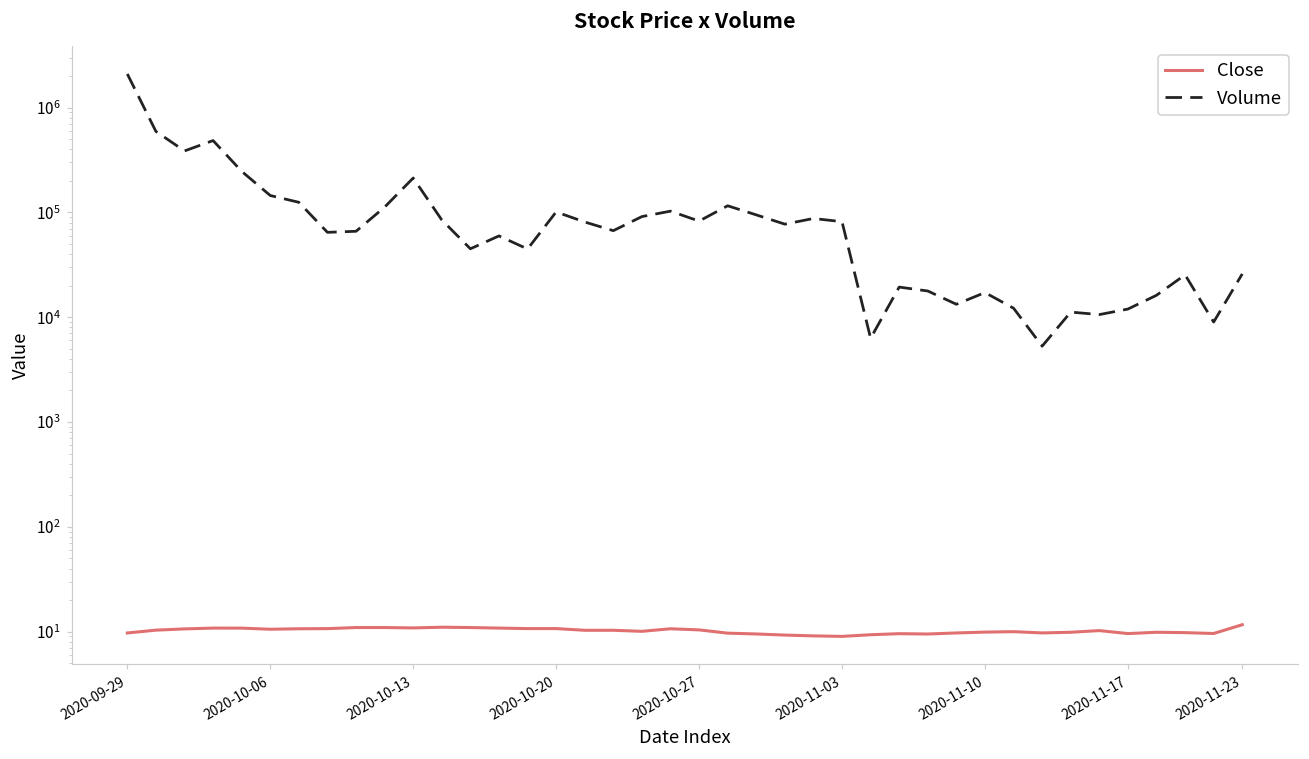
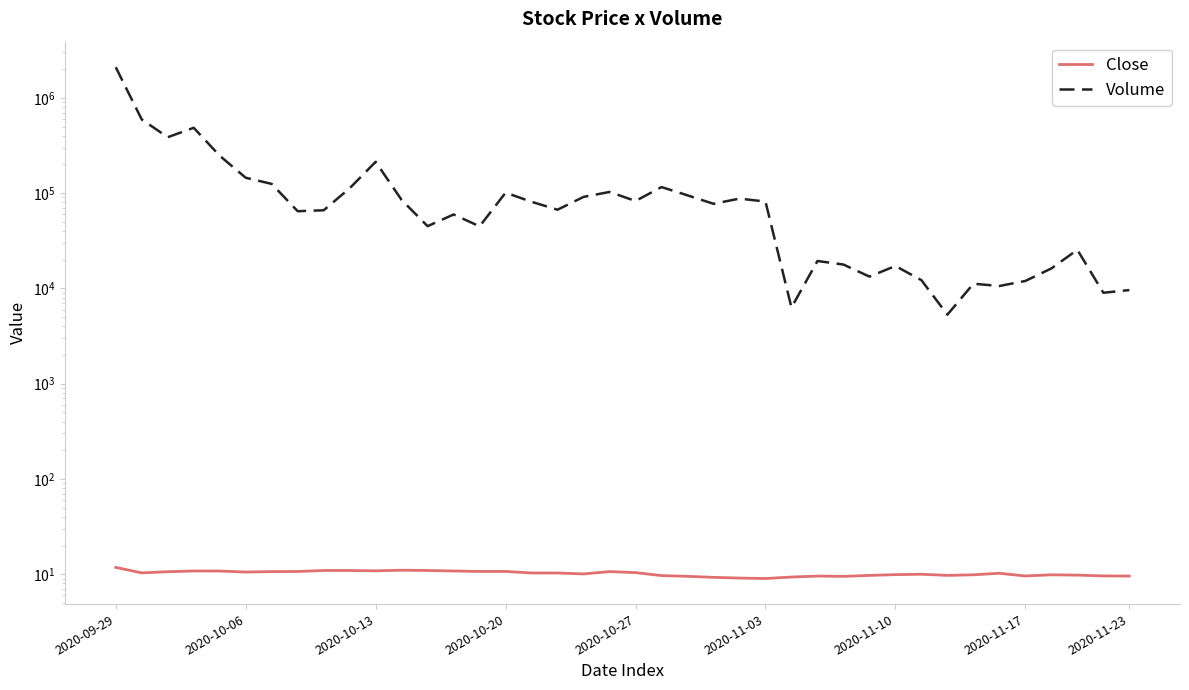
Close, 2020-09-29: 10 -> 12
Close, 2020-11-23: 12 -> 10
Volume, 2020-11-23: 26000 -> 10000
